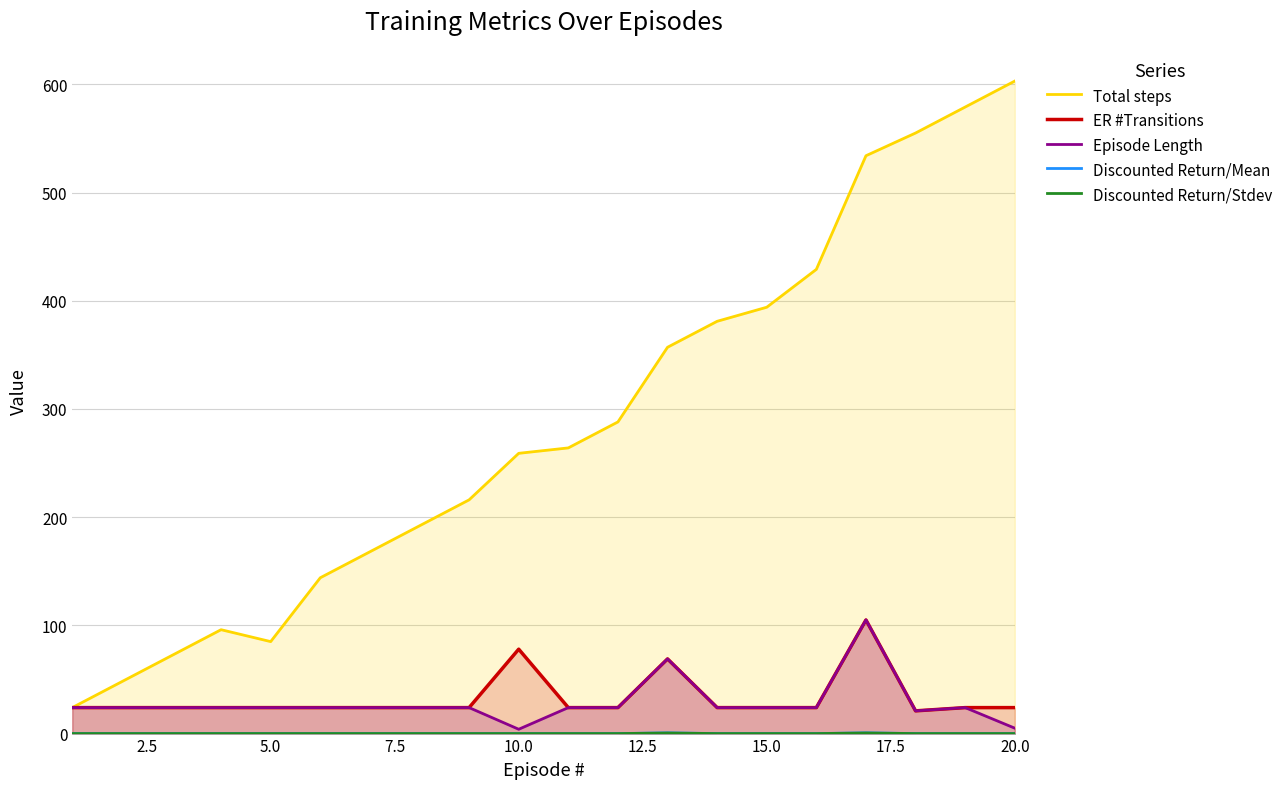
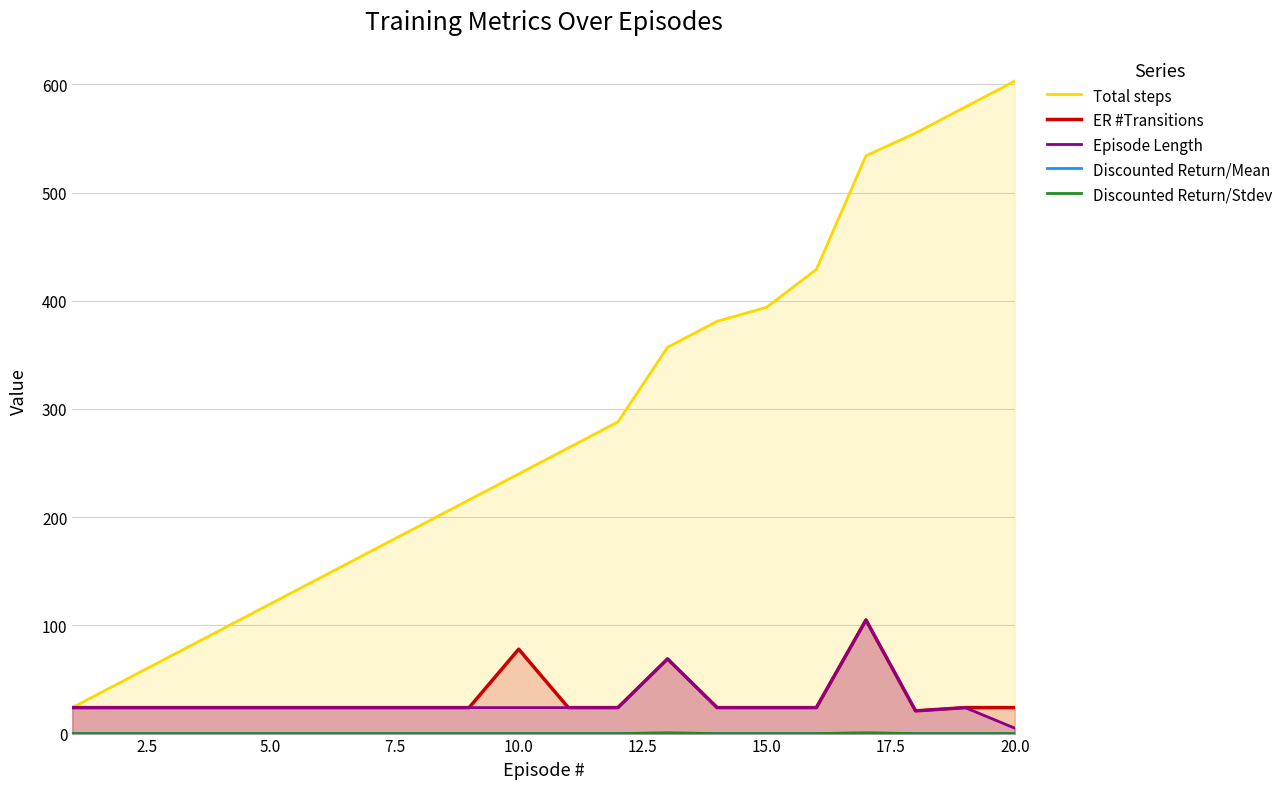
Total steps, 5.0: 85 -> 120
Total steps, 10.0: 259 -> 240
Episode Length, 10.0: 4 -> 24
